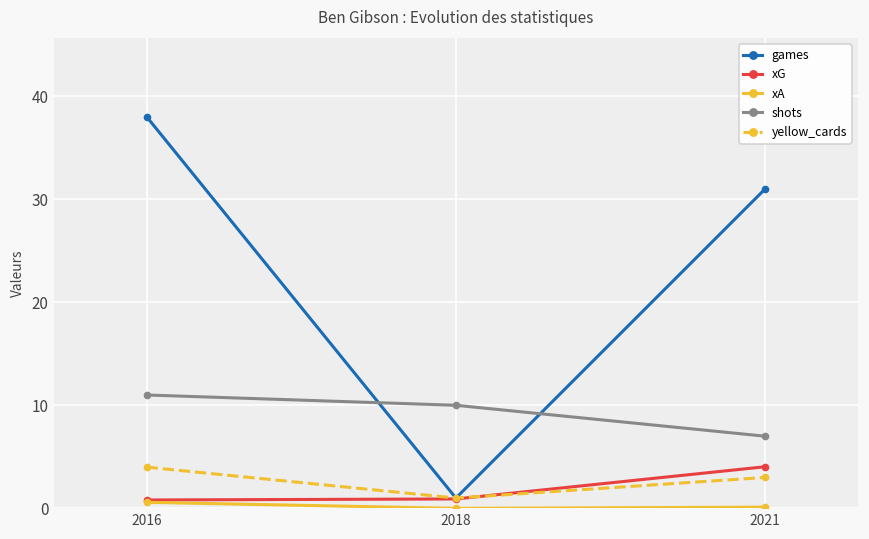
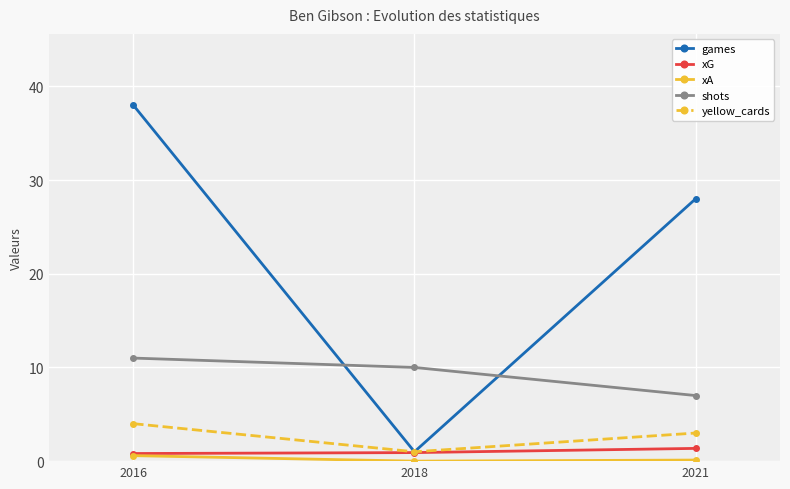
games, 2021: 31 -> 28
xG, 2021: 4 -> 1
